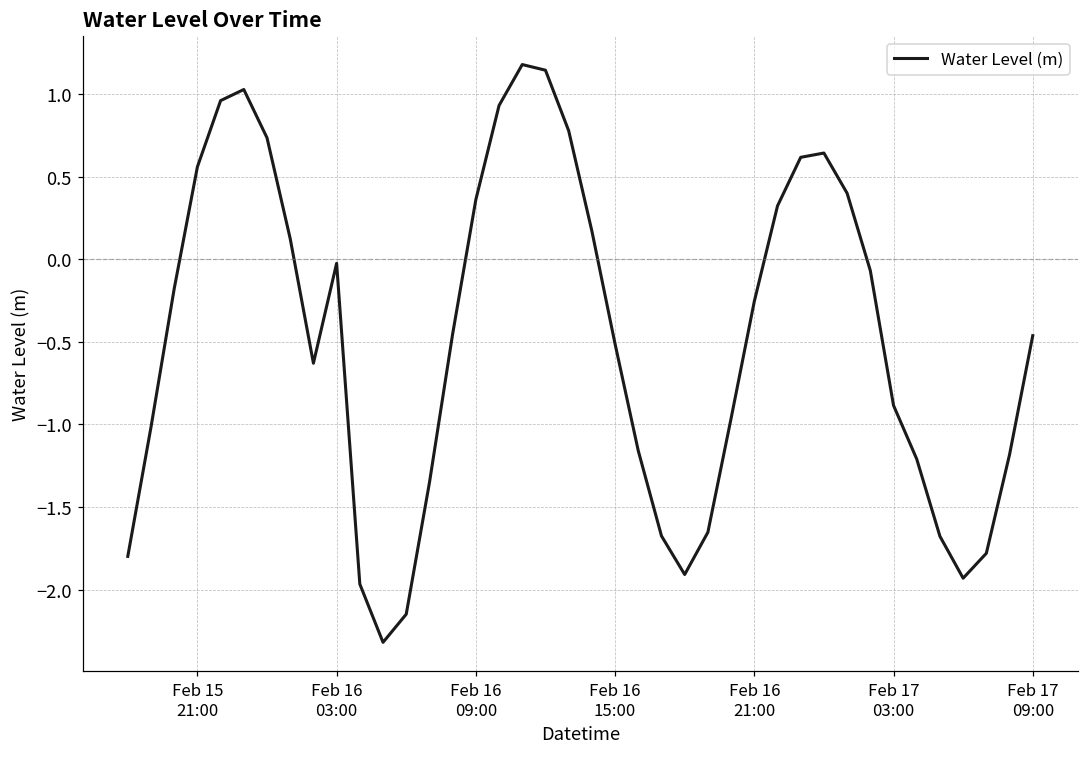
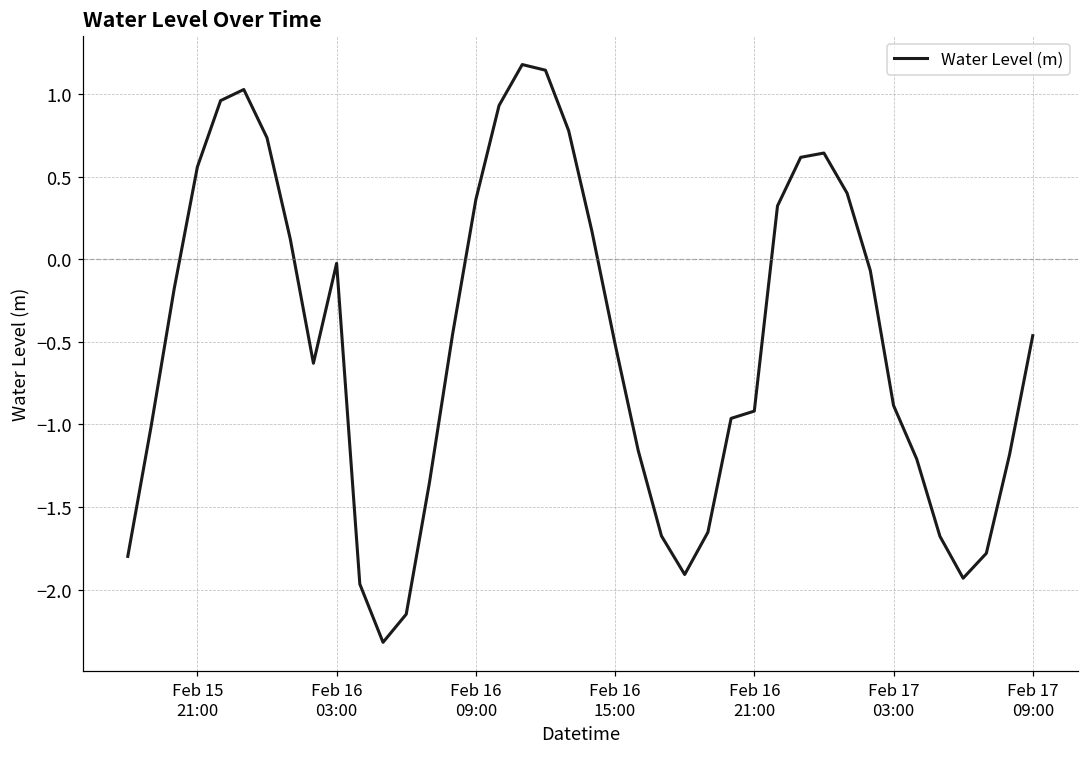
Feb 16 21:00: -0.26 -> -0.92
